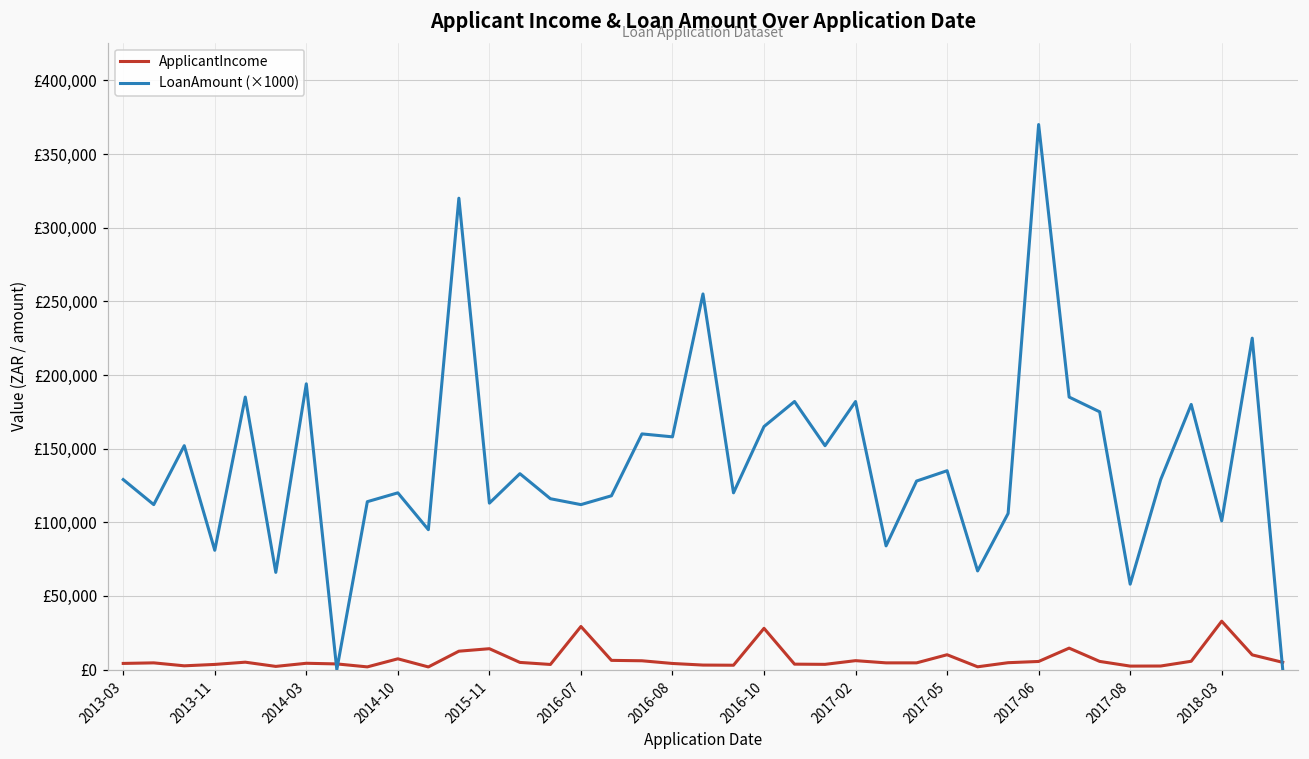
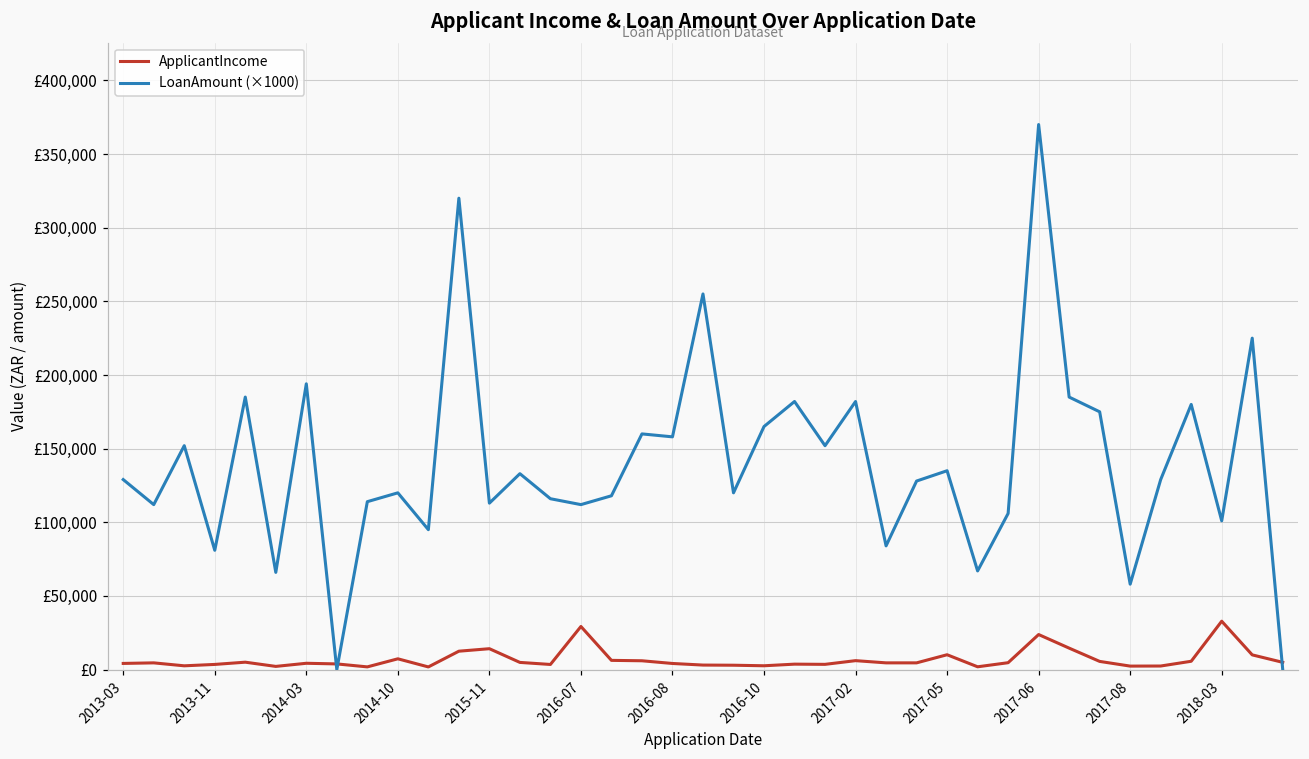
ApplicantIncome, 2016-10: £28,000 -> £3,000
ApplicantIncome, 2017-06: £6,000 -> £24,000
